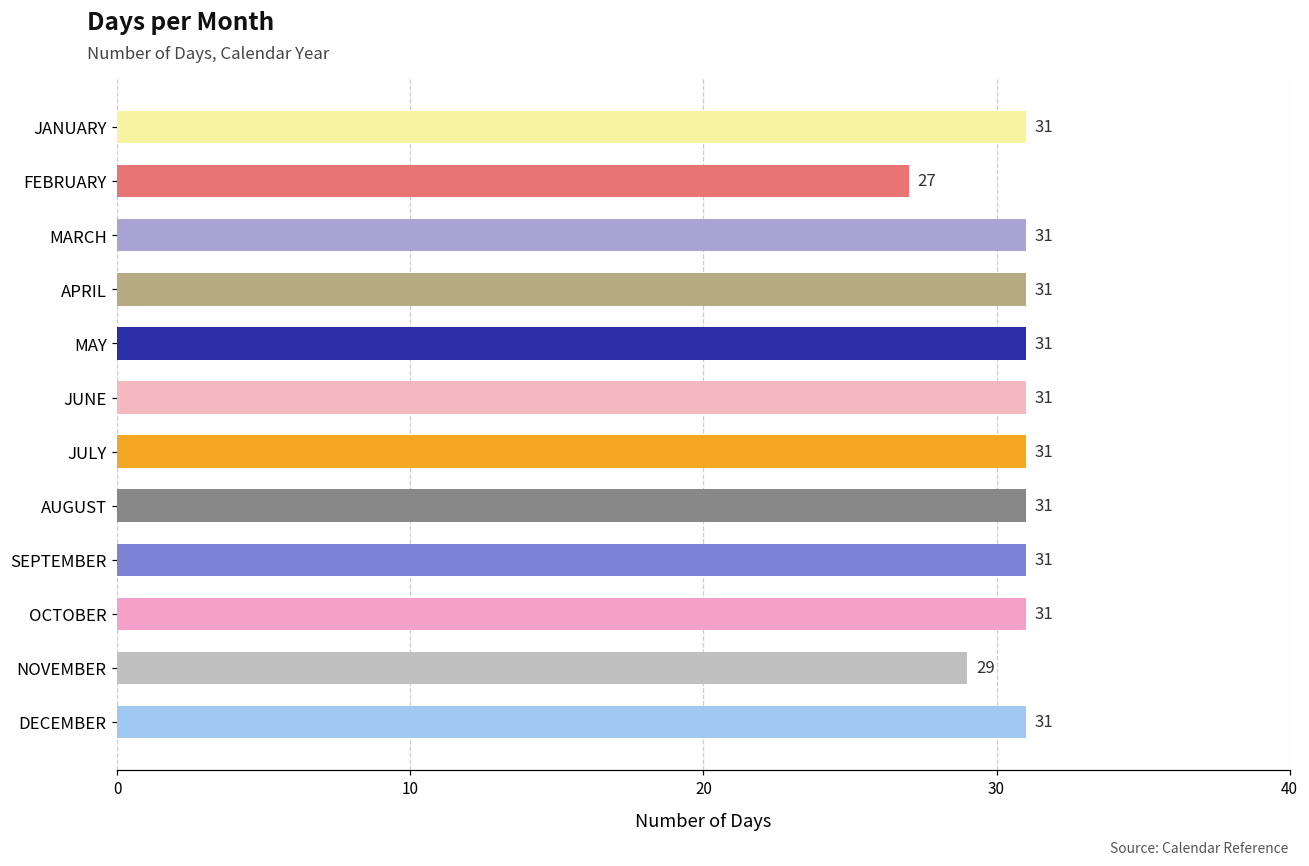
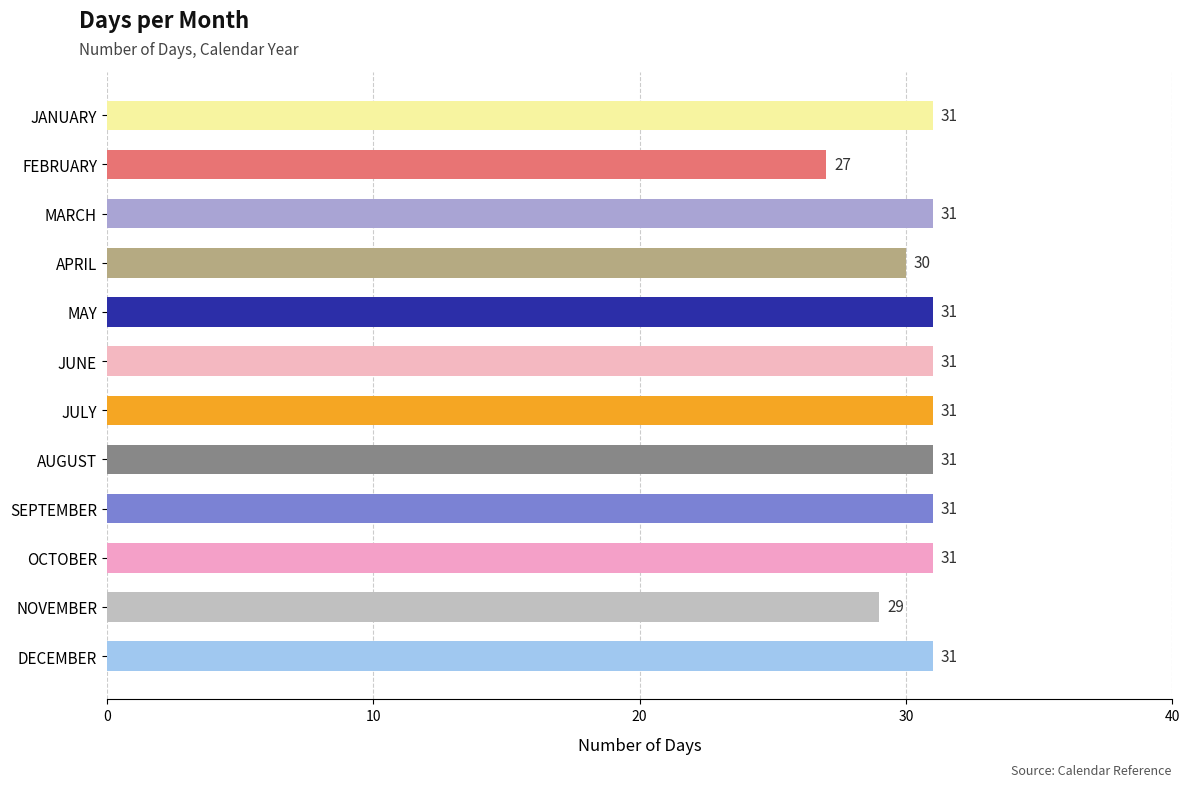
APRIL: 31 -> 30
